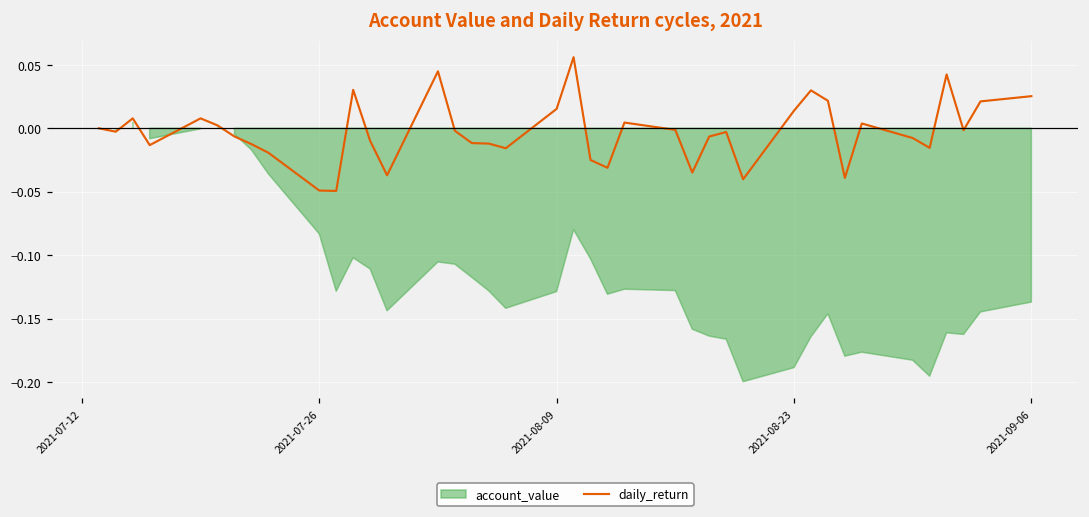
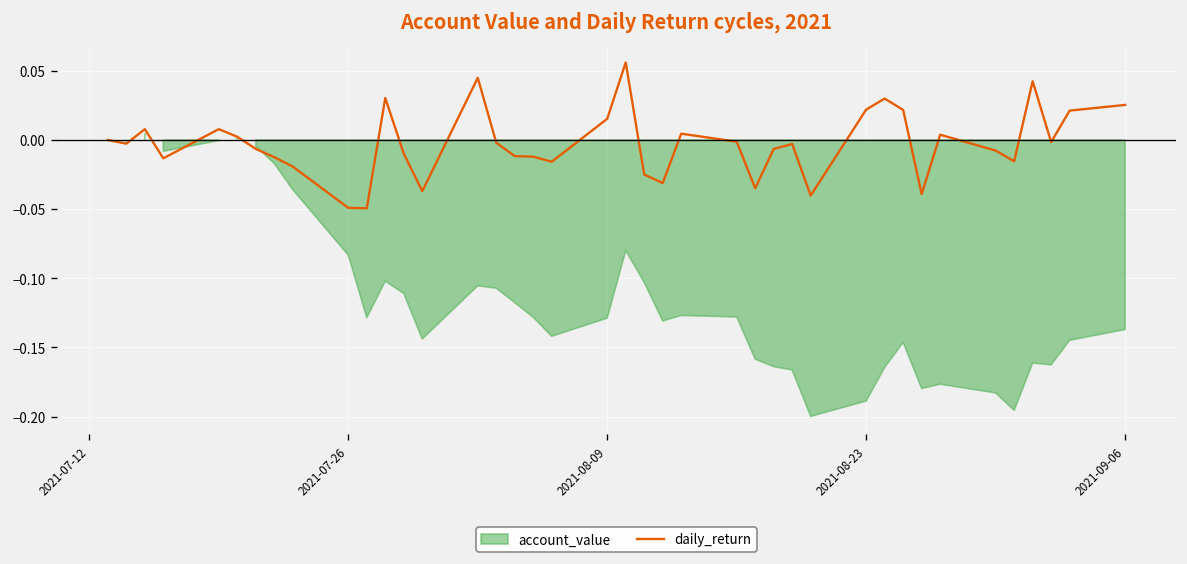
2021-08-23: 0.014 -> 0.022
